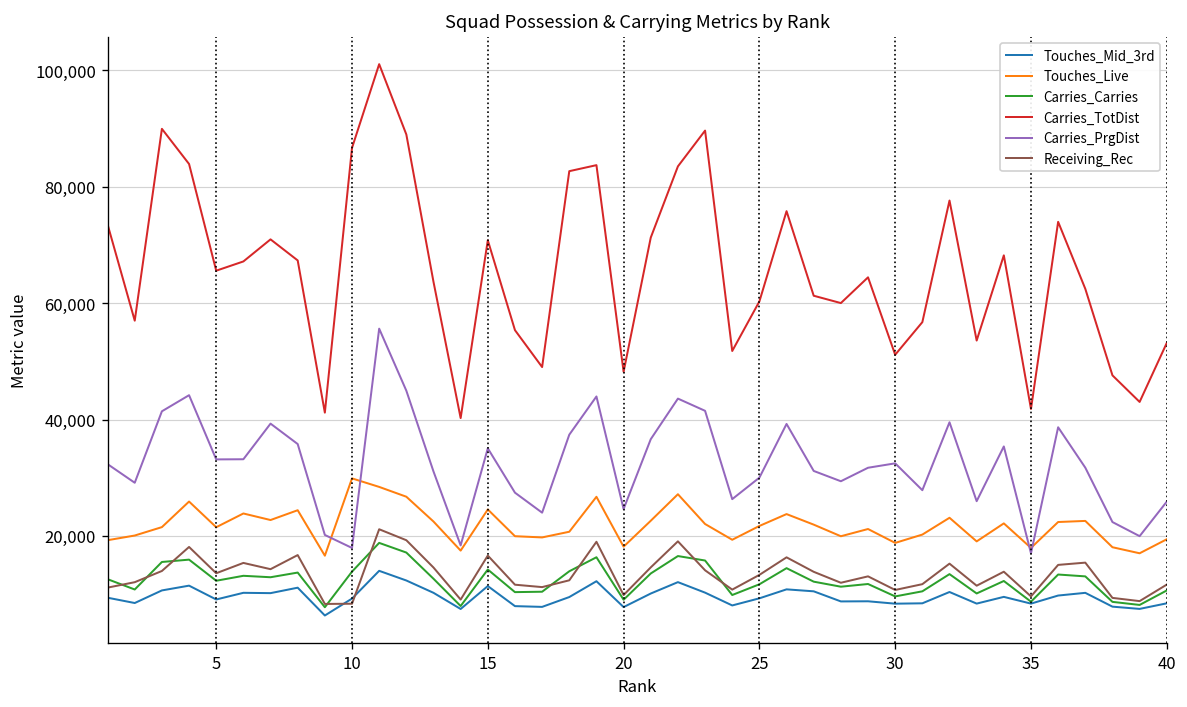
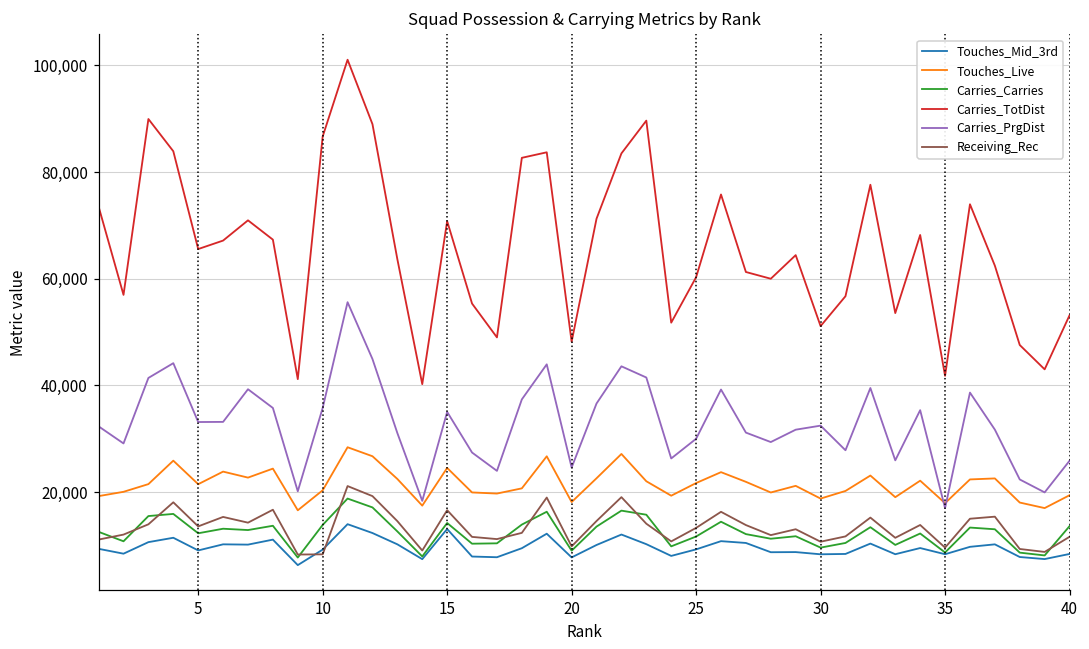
Touches_Live, 10: 30,000 -> 20,000
Carries_PrgDist, 10: 18,000 -> 36,000
Touches_Mid_3rd, 15: 11,000 -> 13,000
Carries_Carries, 40: 11,000 -> 14,000
